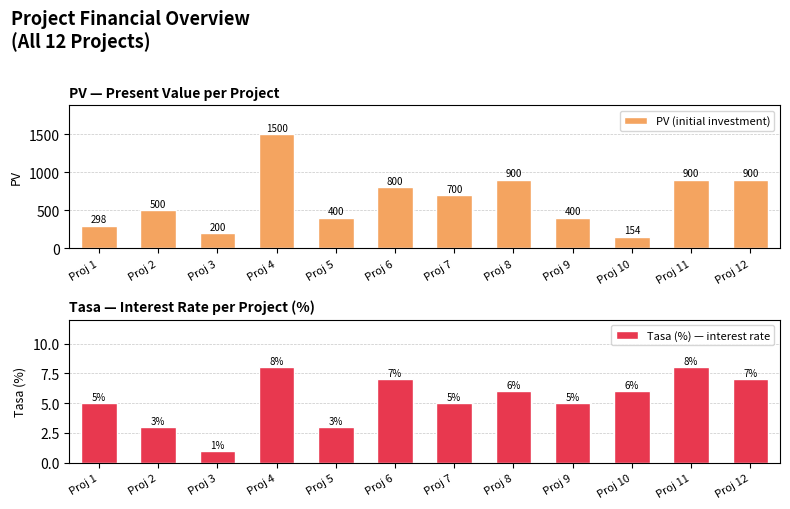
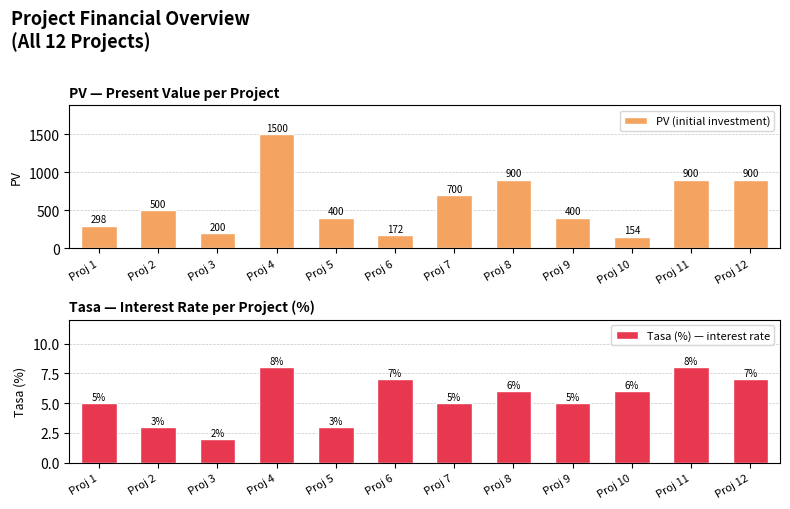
PV — Present Value per Project, Proj 6: 800 -> 172
Tasa — Interest Rate per Project (%), Proj 3: 1% -> 2%
